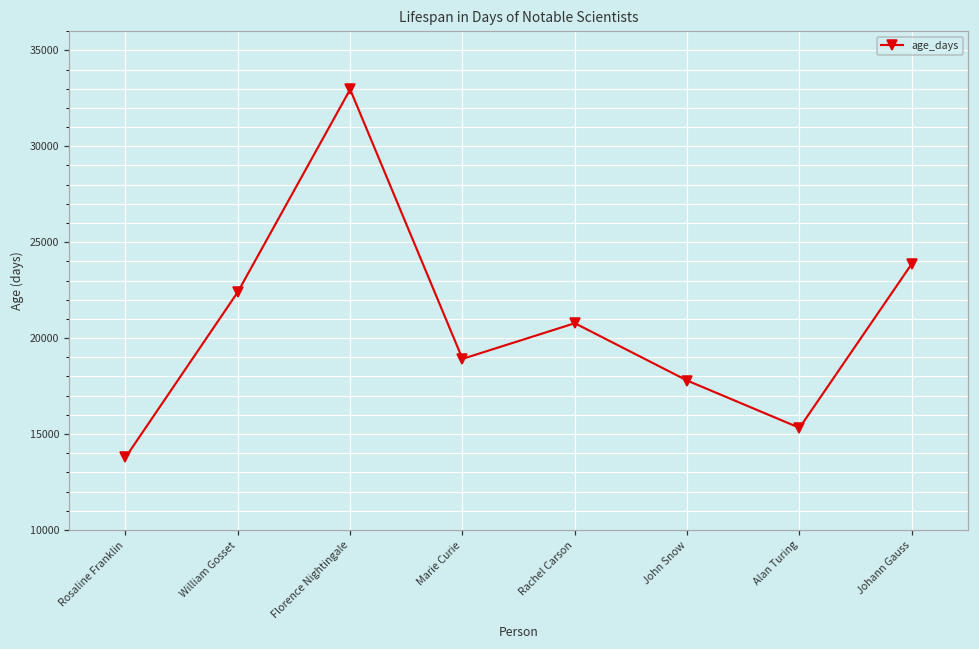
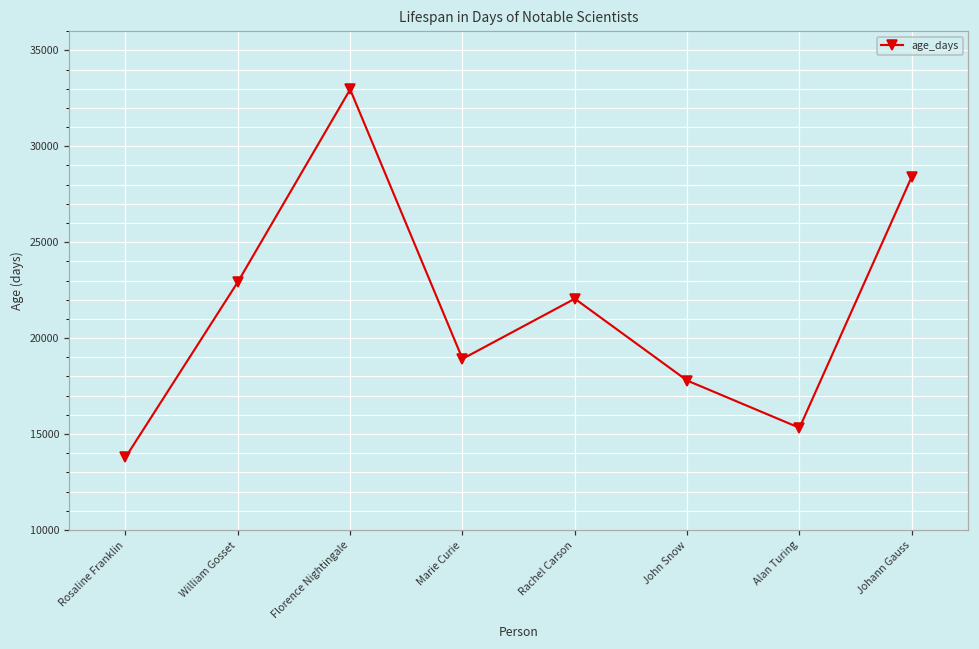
William Gosset: 22400 -> 22900
Rachel Carson: 20800 -> 22100
Johann Gauss: 23900 -> 28400
